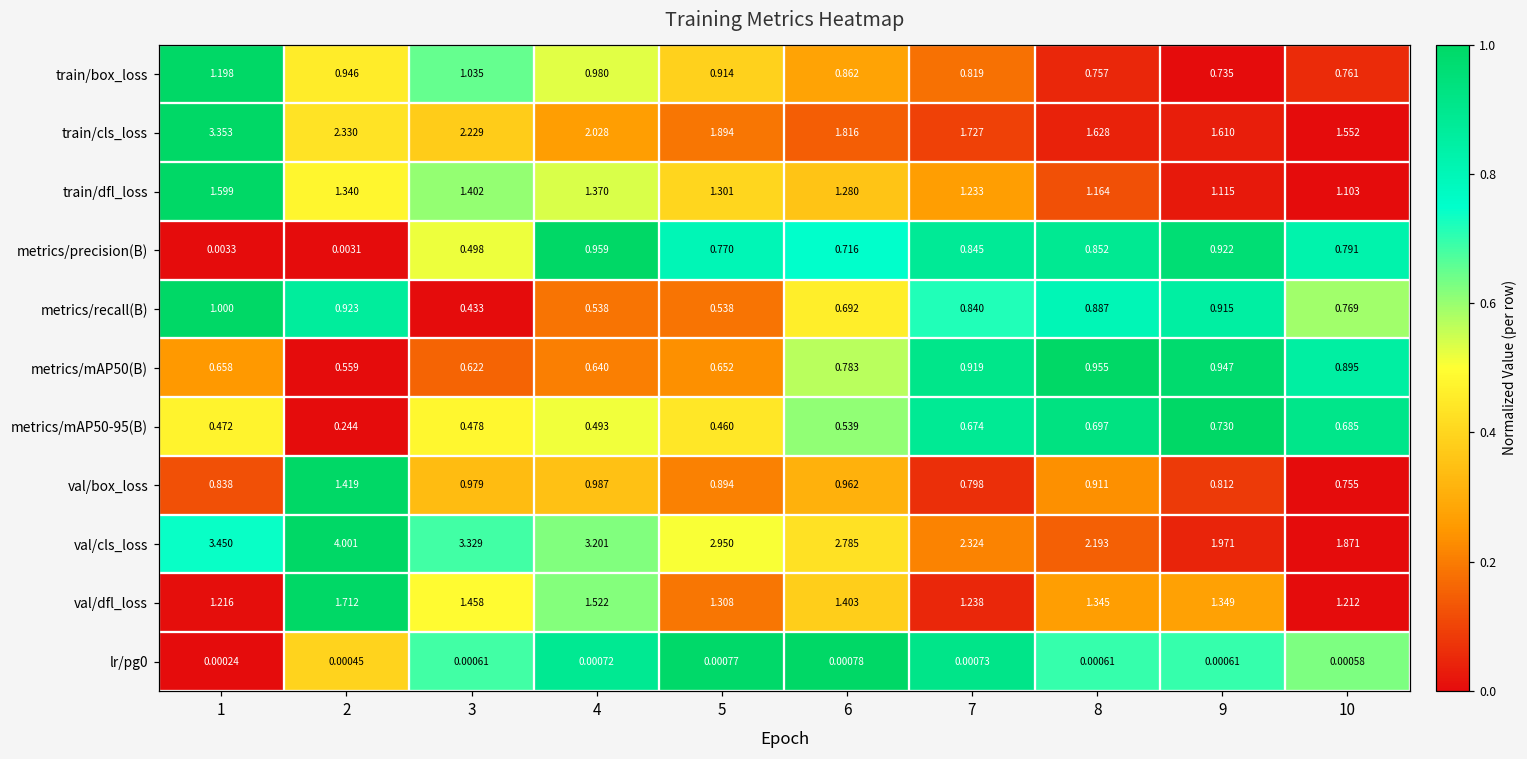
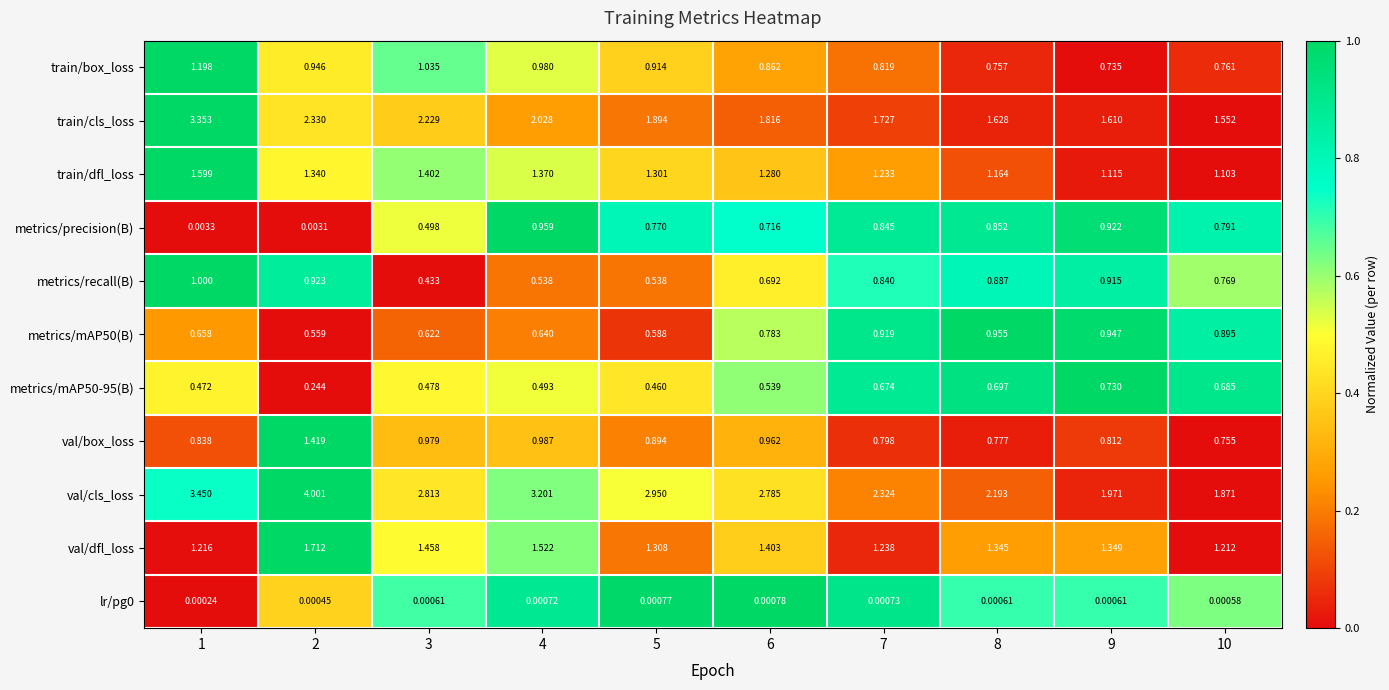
metrics/mAP50(B), 5: 0.652 -> 0.588
val/box_loss, 8: 0.911 -> 0.777
val/cls_loss, 3: 3.329 -> 2.813
